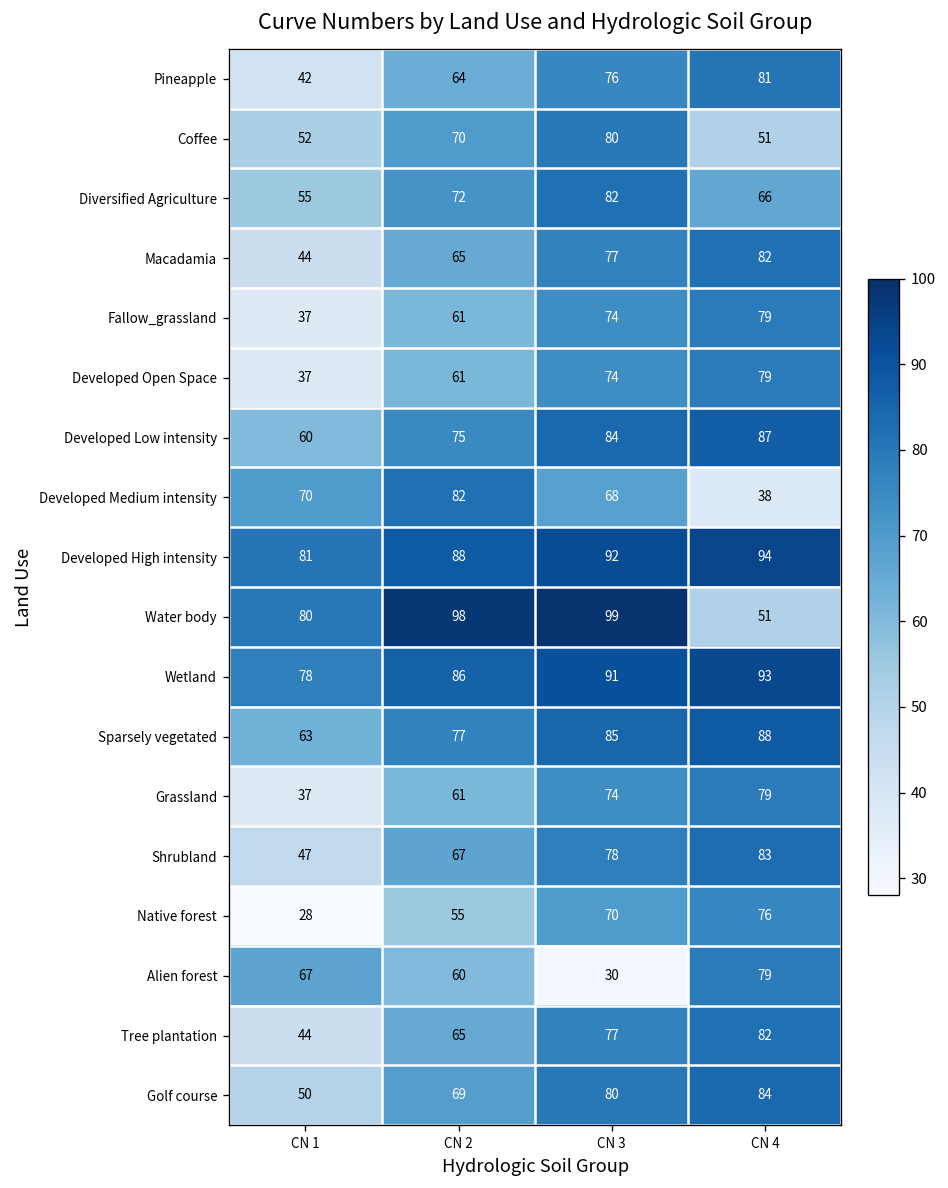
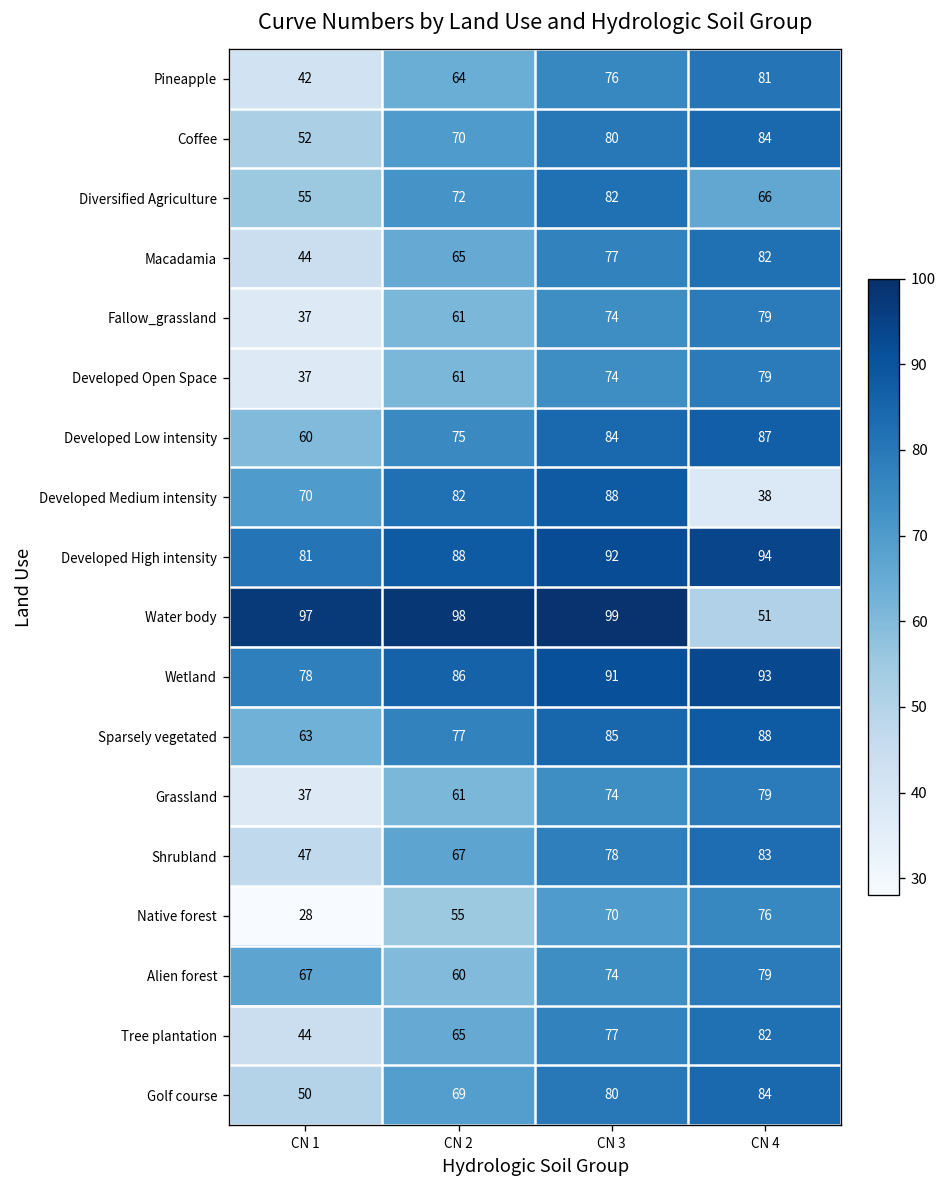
Coffee, CN 4: 51 -> 84
Developed Medium intensity, CN 3: 68 -> 88
Water body, CN 1: 80 -> 97
Alien forest, CN 3: 30 -> 74
